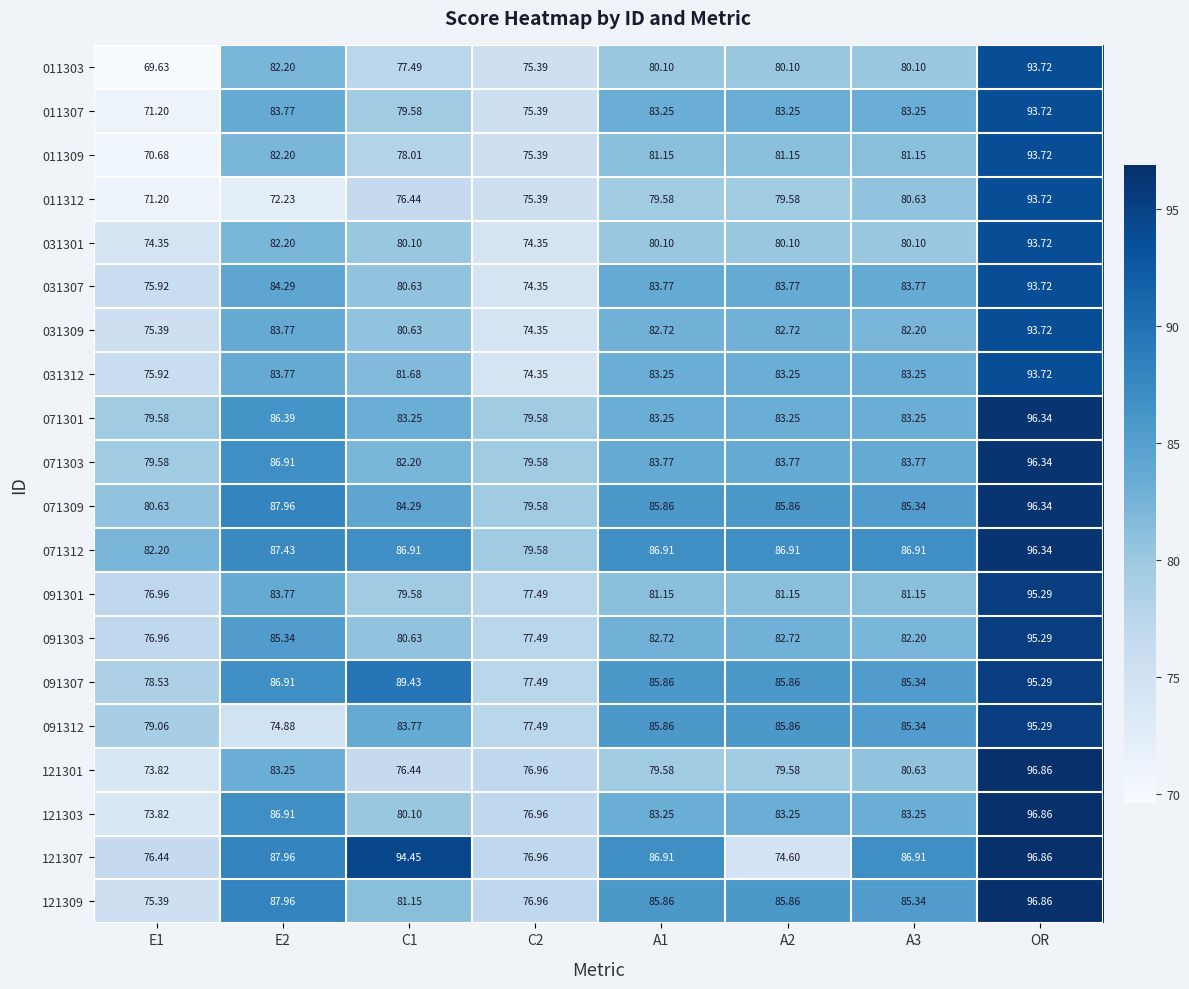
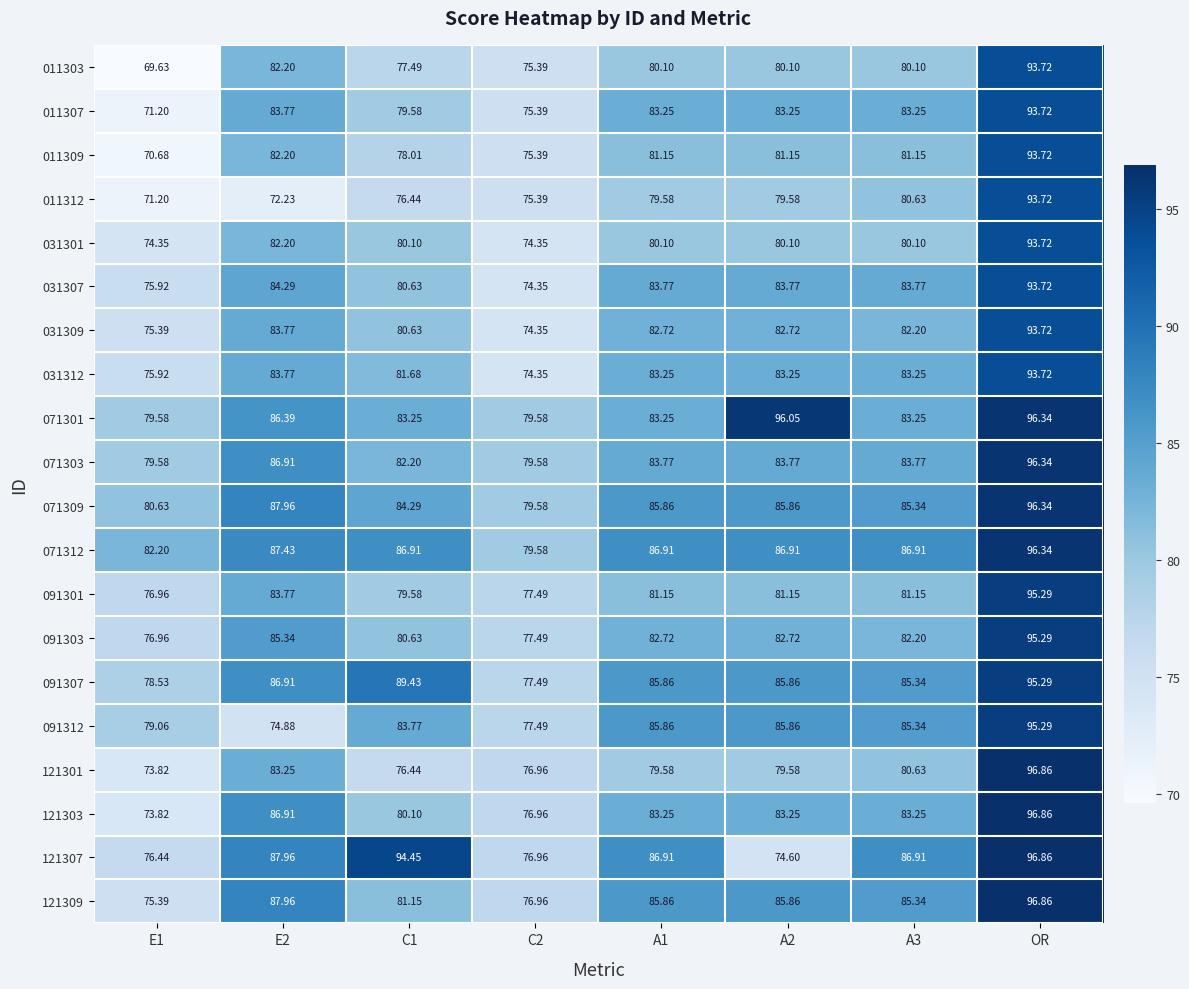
071301, A2: 83.25 -> 96.05
